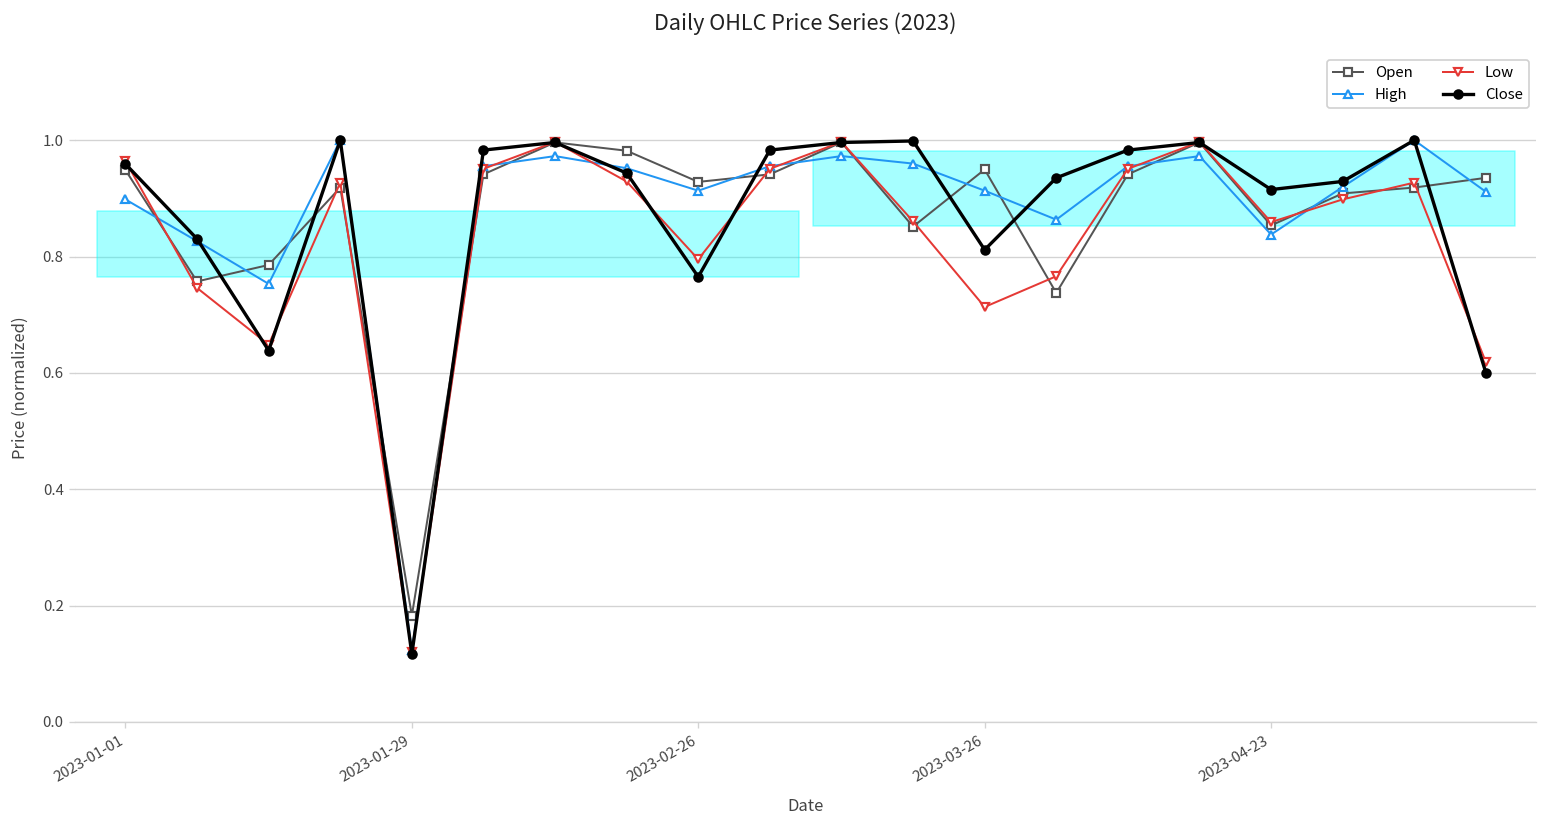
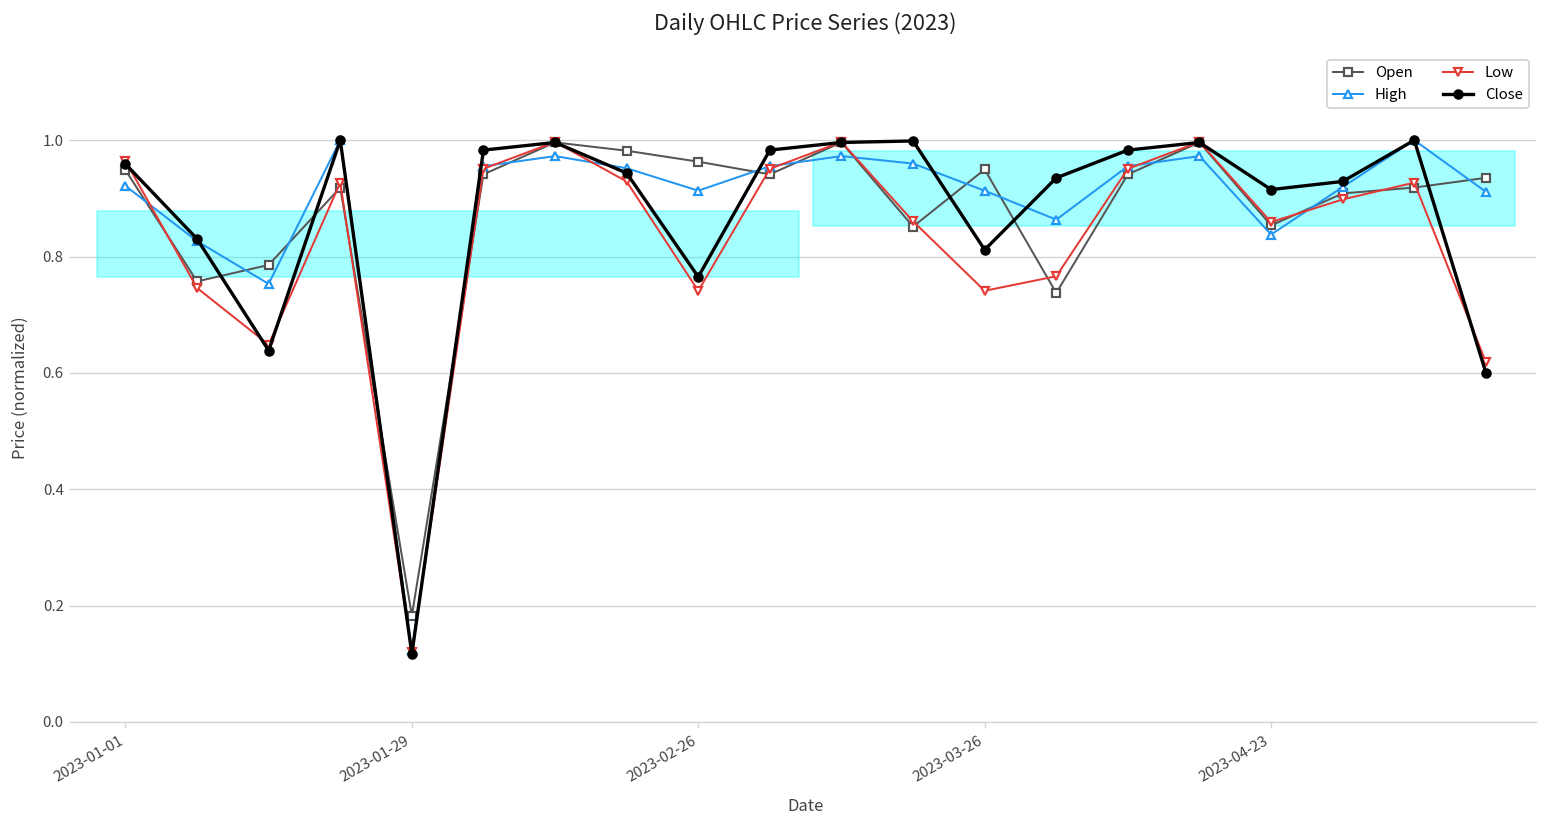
High, 2023-01-01: 0.90 -> 0.92
Open, 2023-02-26: 0.93 -> 0.96
Low, 2023-02-26: 0.80 -> 0.74
Low, 2023-03-26: 0.71 -> 0.74
